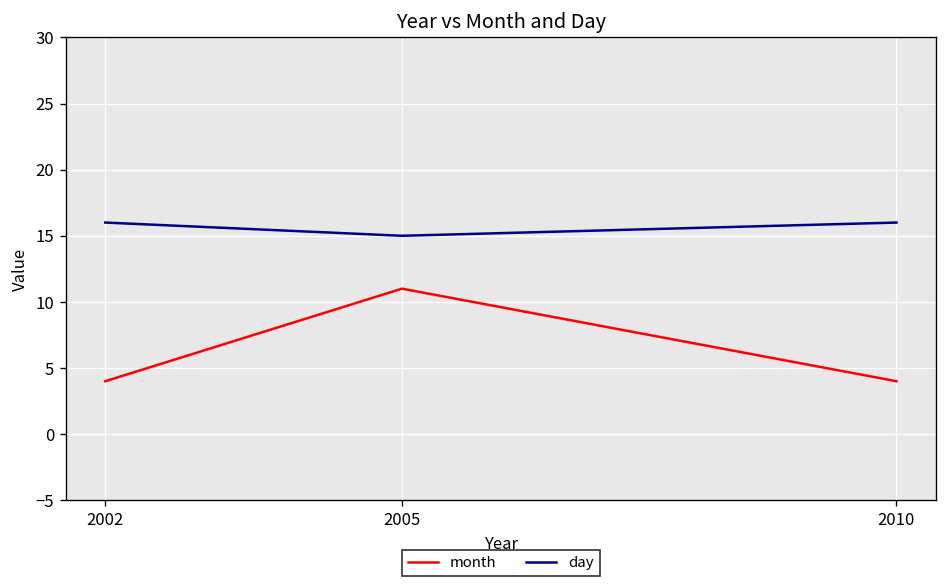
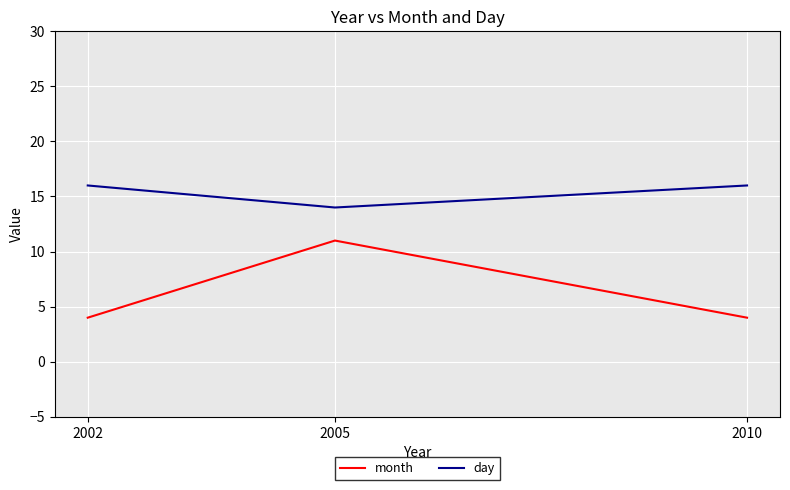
day, 2005: 15 -> 14
